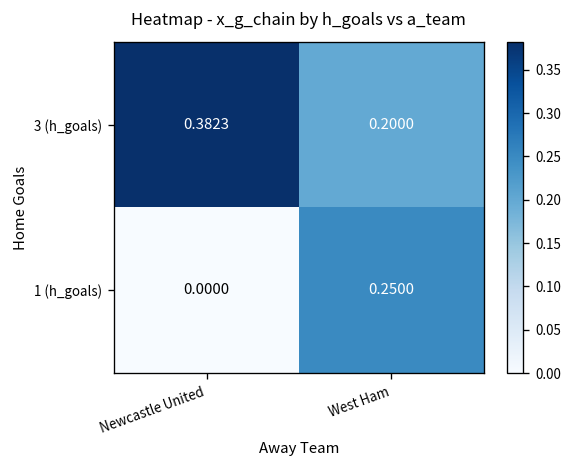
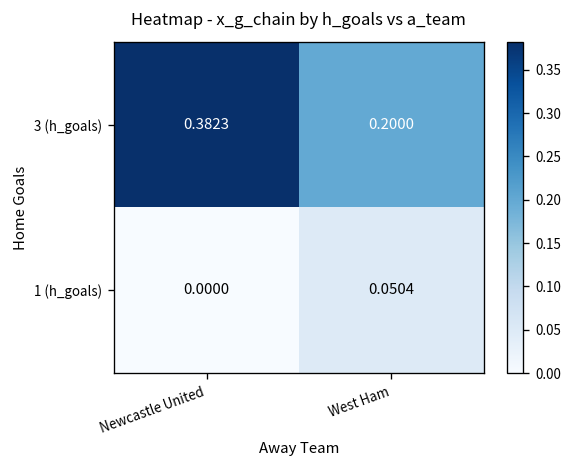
1 (h_goals), West Ham: 0.2500 -> 0.0504
